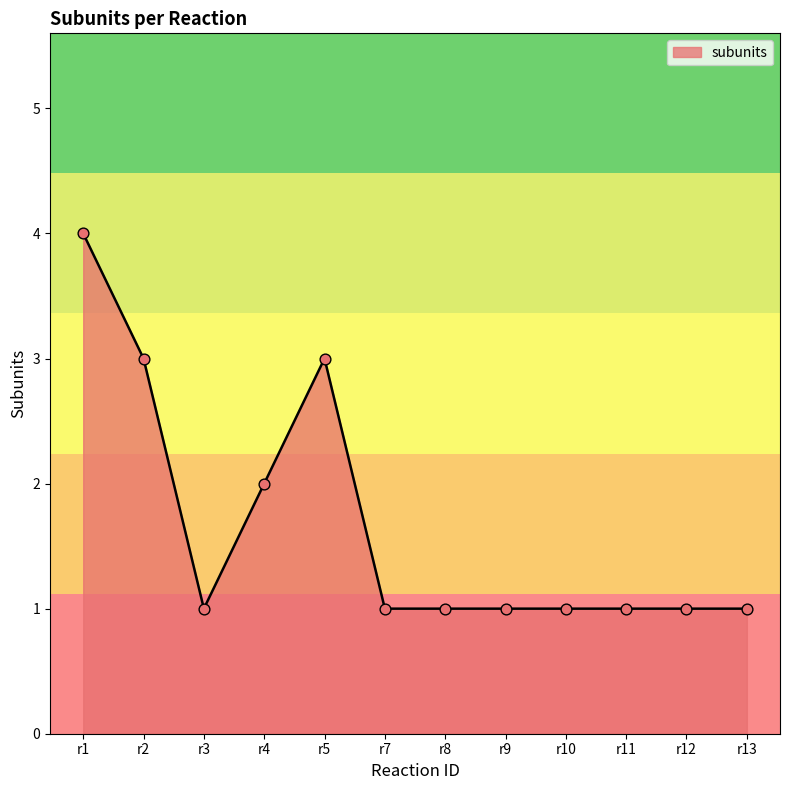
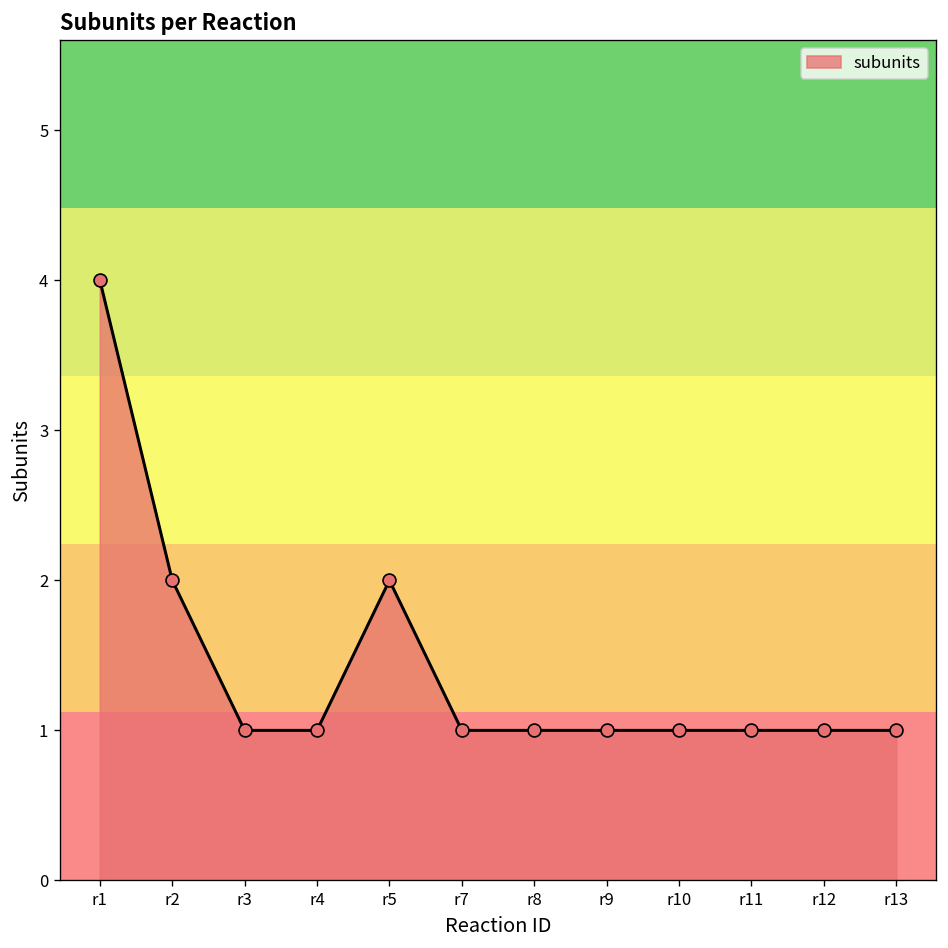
r2: 3 -> 2
r4: 2 -> 1
r5: 3 -> 2
